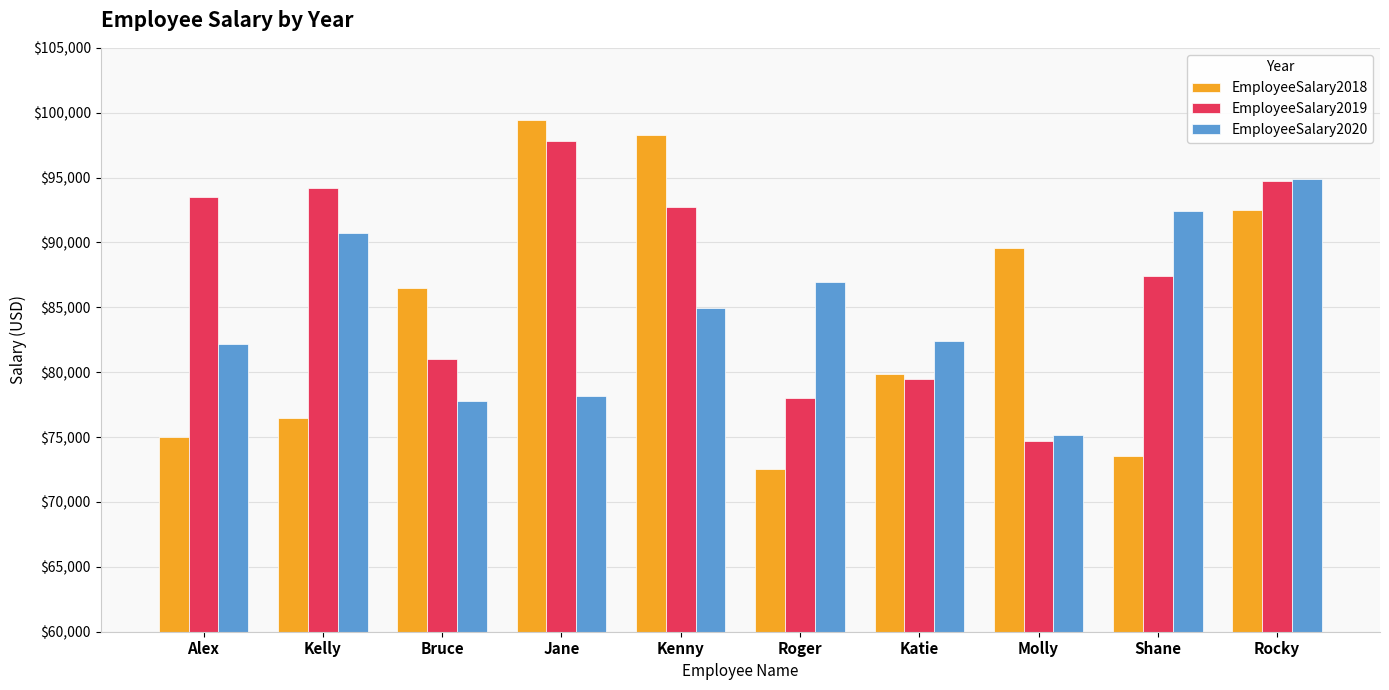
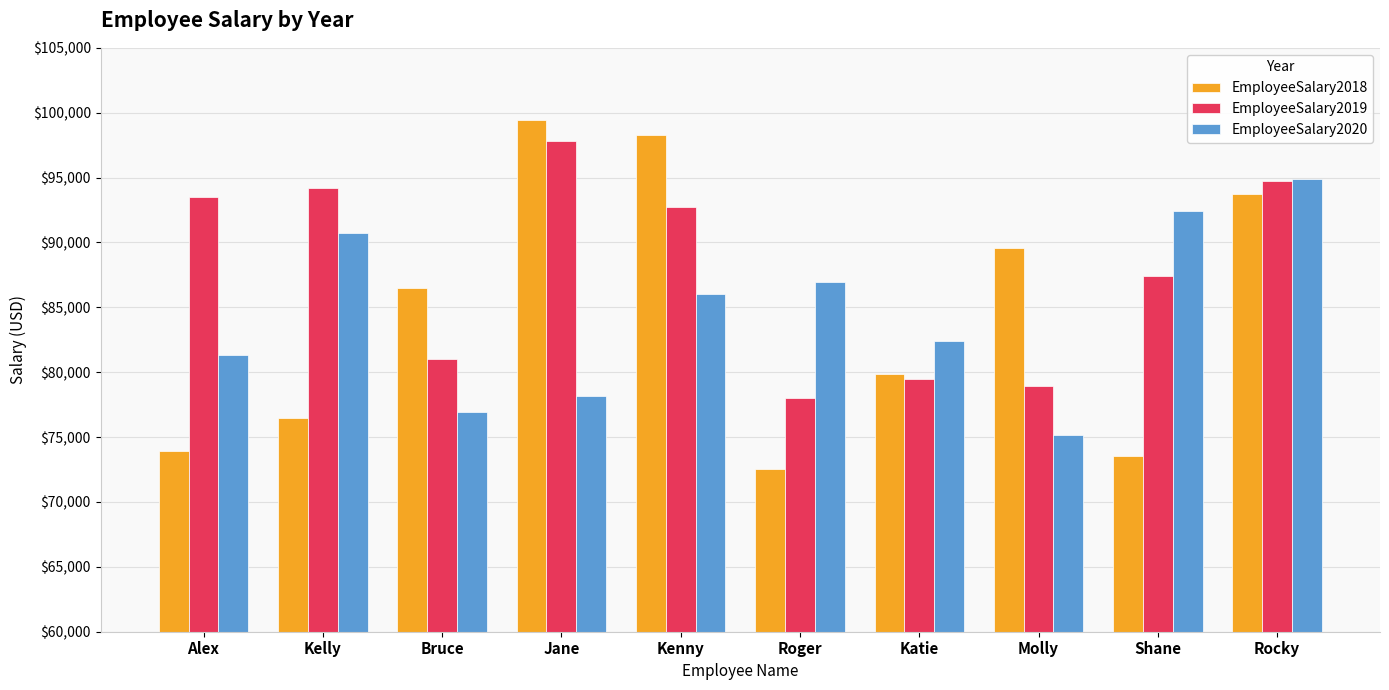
EmployeeSalary2018, Alex: $75,000 -> $74,000
EmployeeSalary2020, Alex: $82,200 -> $81,300
EmployeeSalary2020, Bruce: $77,800 -> $77,000
EmployeeSalary2020, Kenny: $85,000 -> $86,000
EmployeeSalary2019, Molly: $74,700 -> $78,900
EmployeeSalary2018, Rocky: $92,500 -> $93,700
